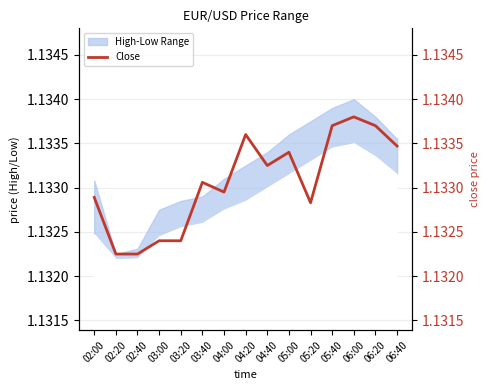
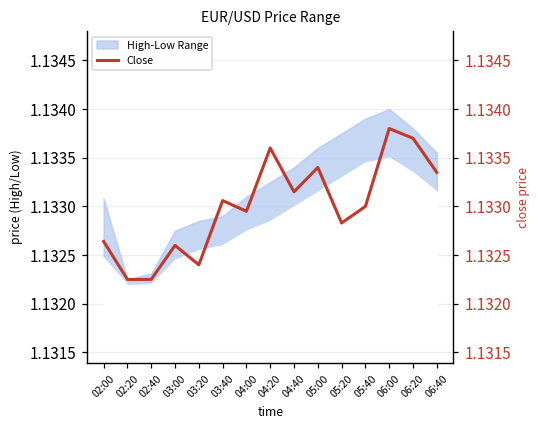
Close, 02:00: 1.1329 -> 1.1326
Close, 03:00: 1.1324 -> 1.1326
Close, 04:40: 1.1333 -> 1.1332
Close, 05:40: 1.1337 -> 1.1330
Close, 06:40: 1.1335 -> 1.1334
